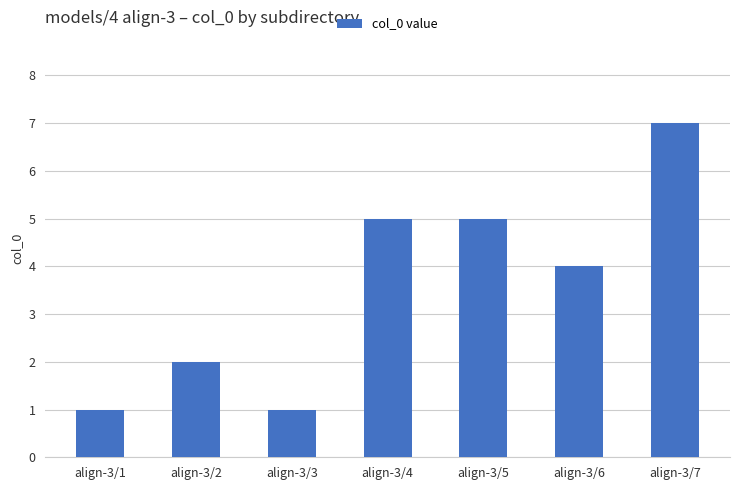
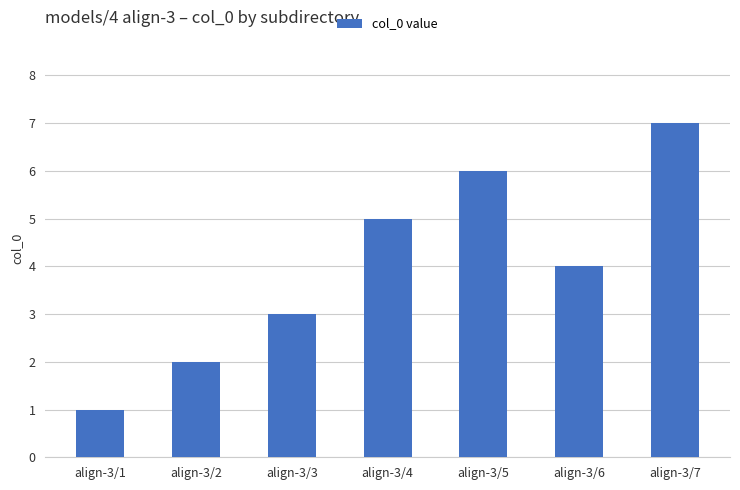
align-3/3: 1 -> 3
align-3/5: 5 -> 6
